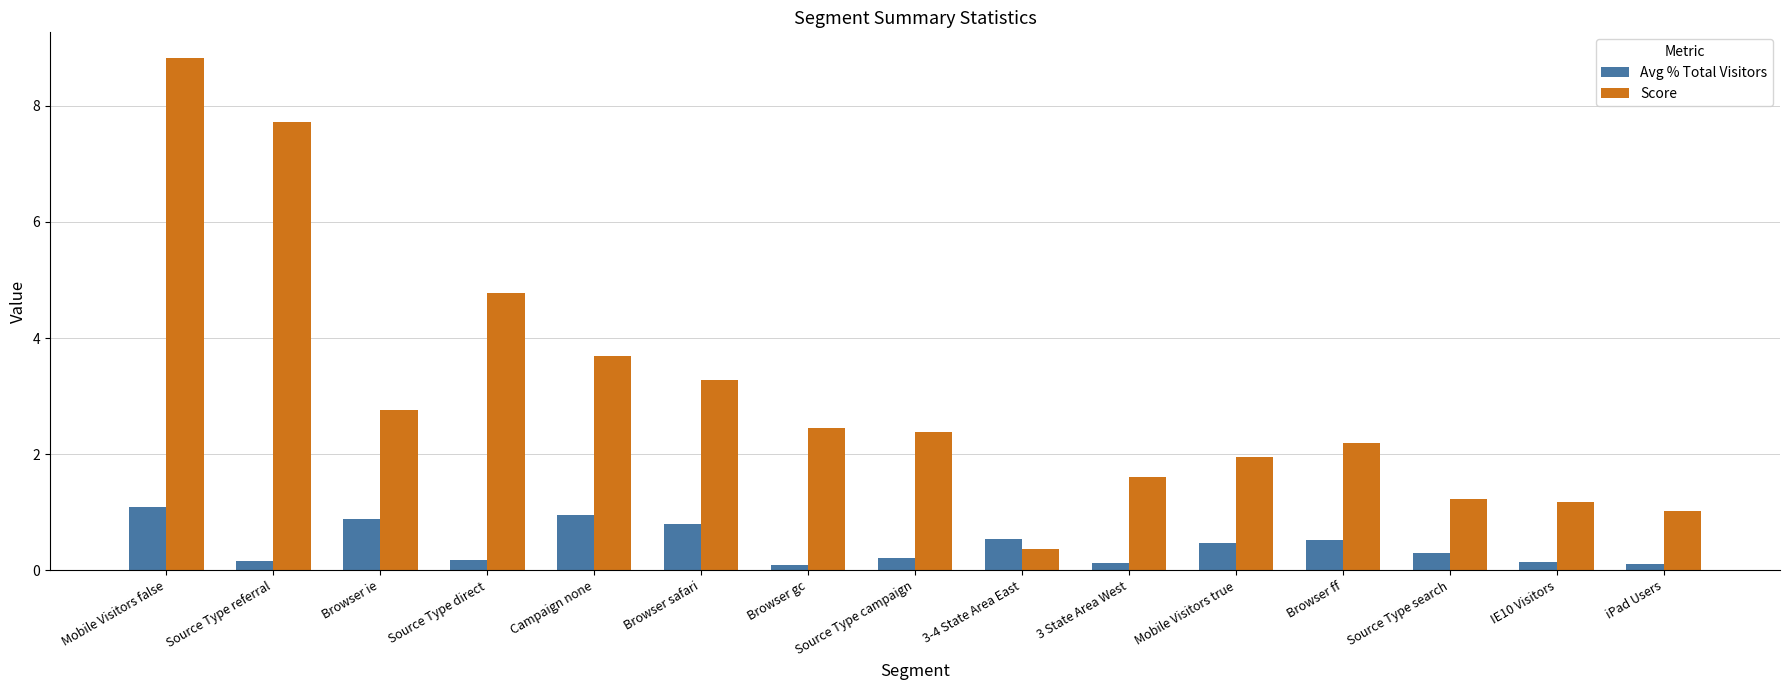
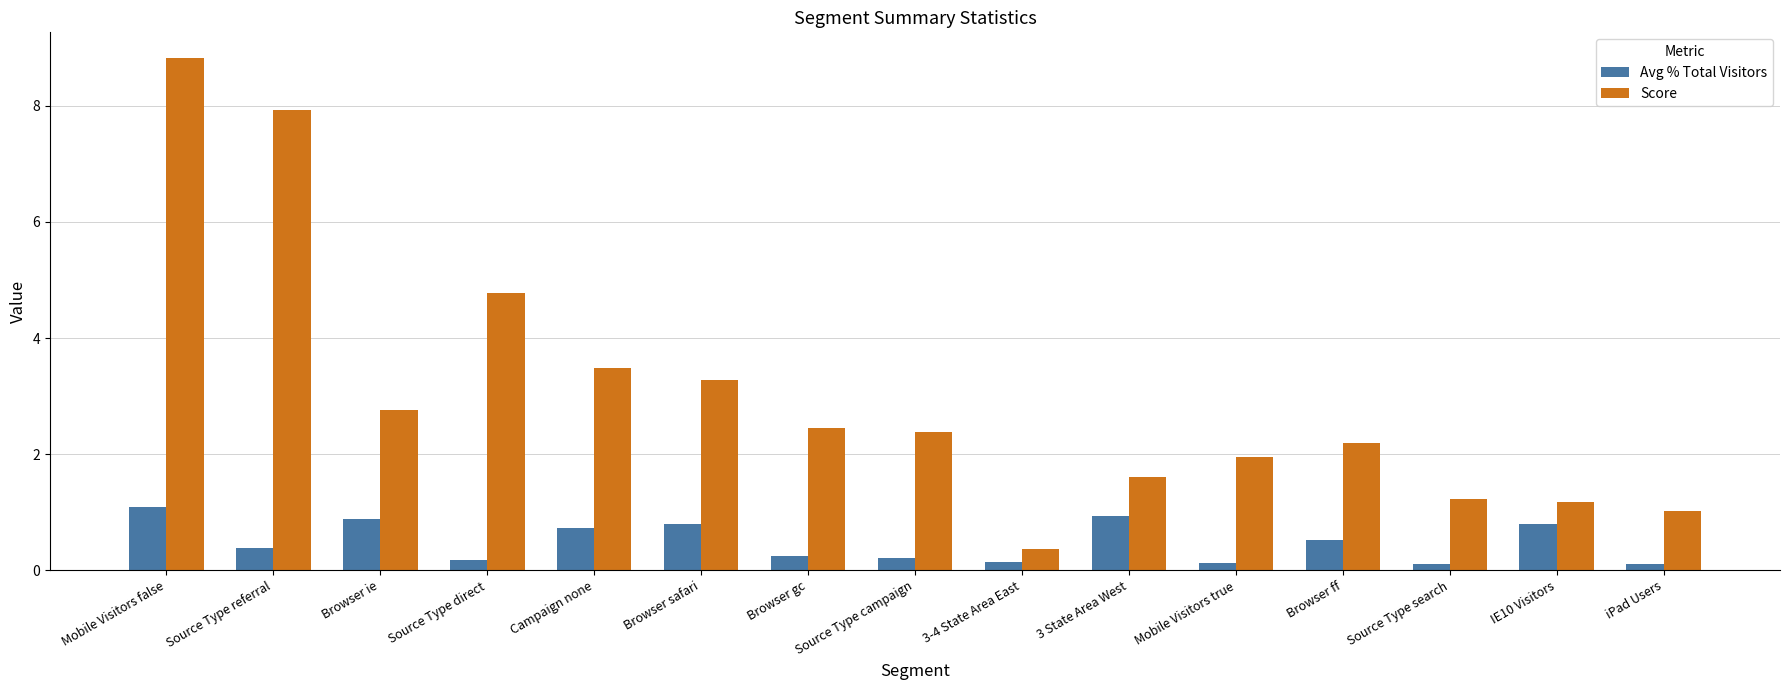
Avg % Total Visitors, Source Type referral: 0.2 -> 0.4
Score, Source Type referral: 7.7 -> 7.9
Avg % Total Visitors, Campaign none: 1.0 -> 0.7
Score, Campaign none: 3.7 -> 3.5
Avg % Total Visitors, Browser gc: 0.1 -> 0.2
Avg % Total Visitors, 3-4 State Area East: 0.5 -> 0.1
Avg % Total Visitors, 3 State Area West: 0.1 -> 0.9
Avg % Total Visitors, Mobile Visitors true: 0.5 -> 0.1
Avg % Total Visitors, Source Type search: 0.3 -> 0.1
Avg % Total Visitors, IE10 Visitors: 0.1 -> 0.8
